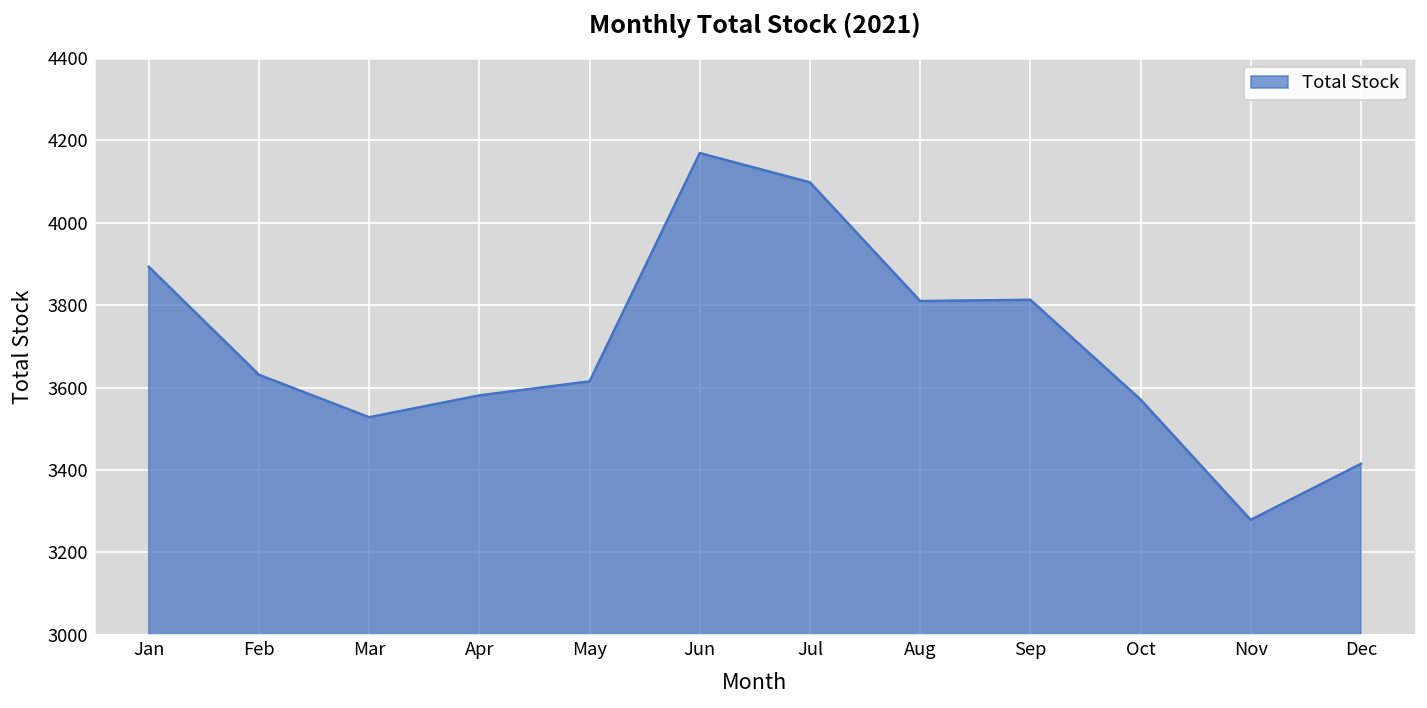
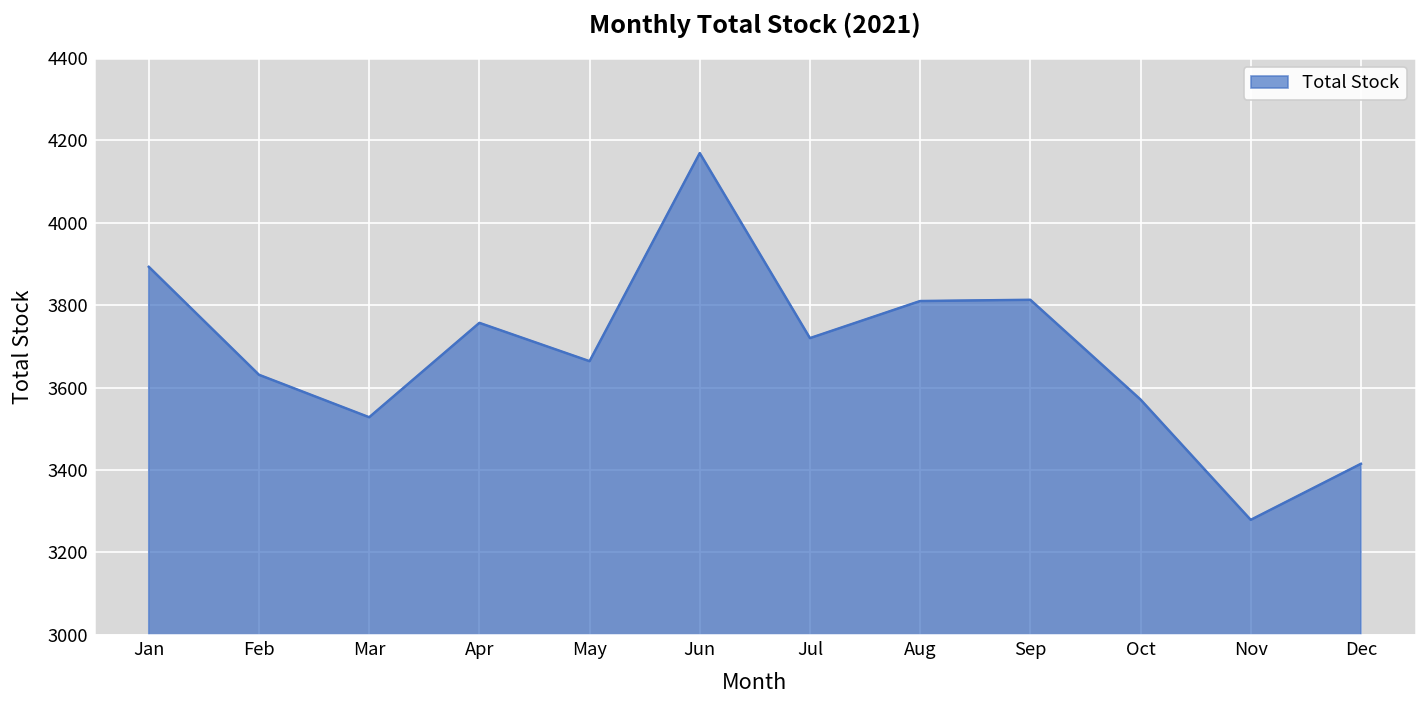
Apr: 3580 -> 3760
May: 3620 -> 3660
Jul: 4100 -> 3720
